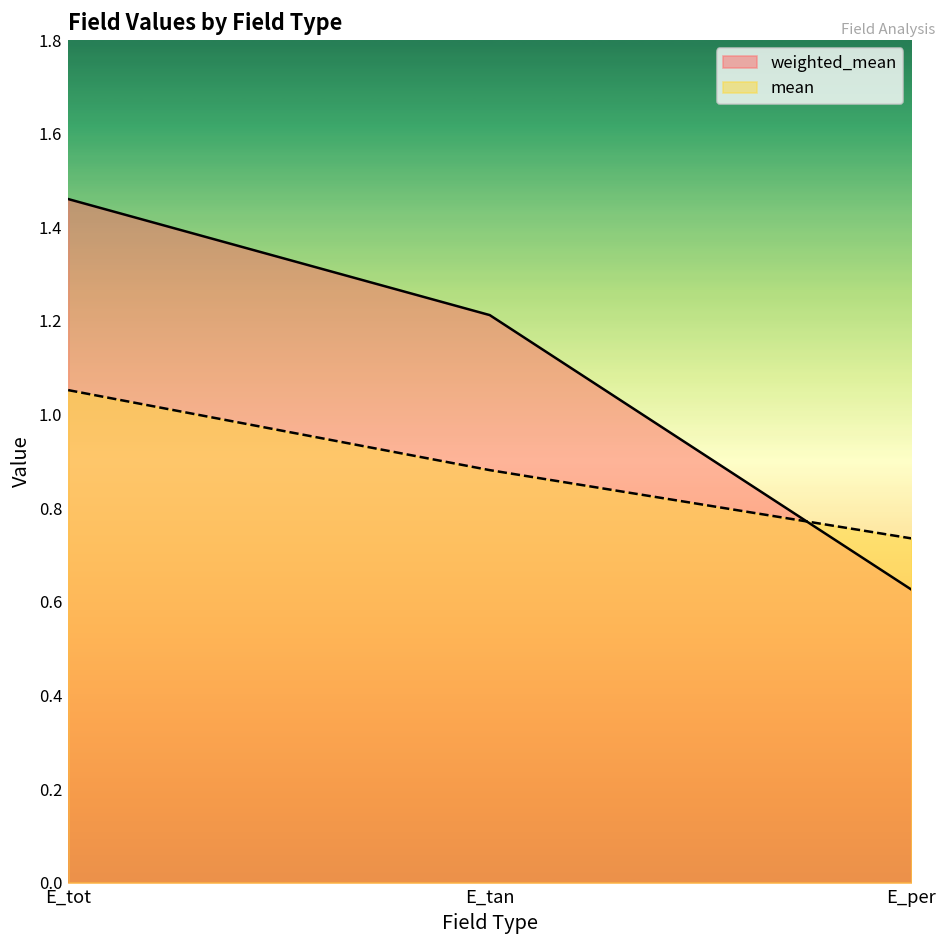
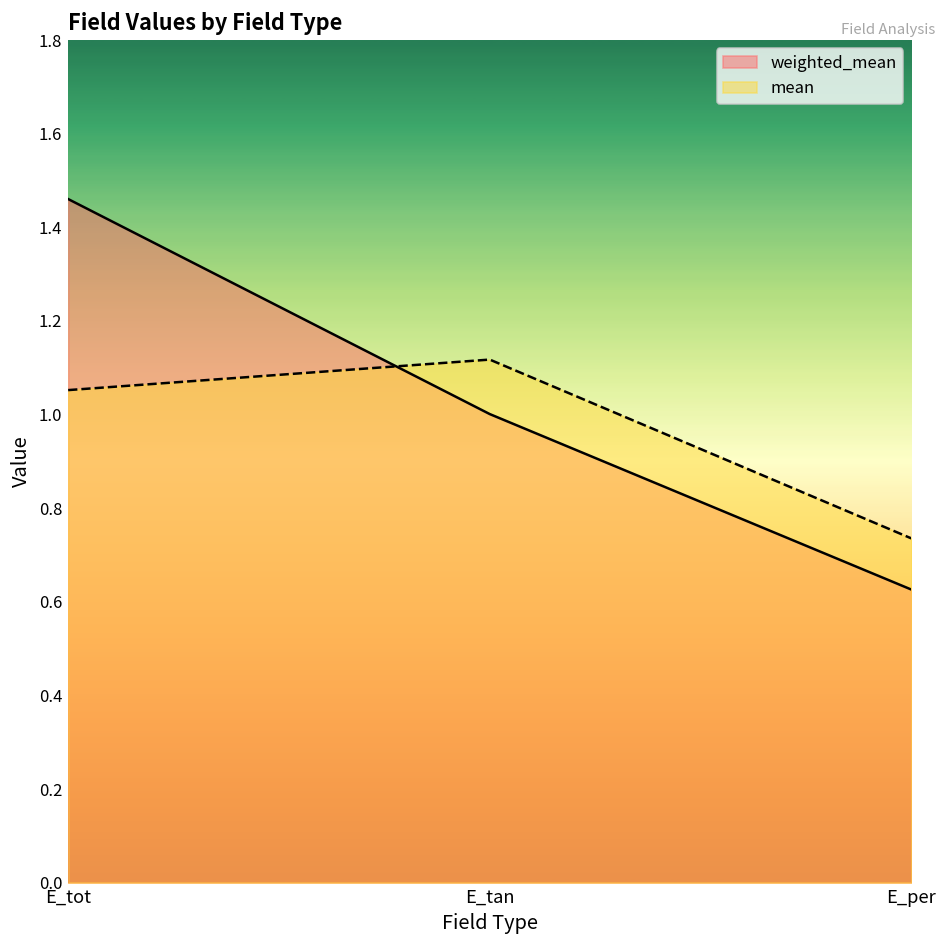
weighted_mean, E_tan: 1.21 -> 1.00
mean, E_tan: 0.88 -> 1.12
